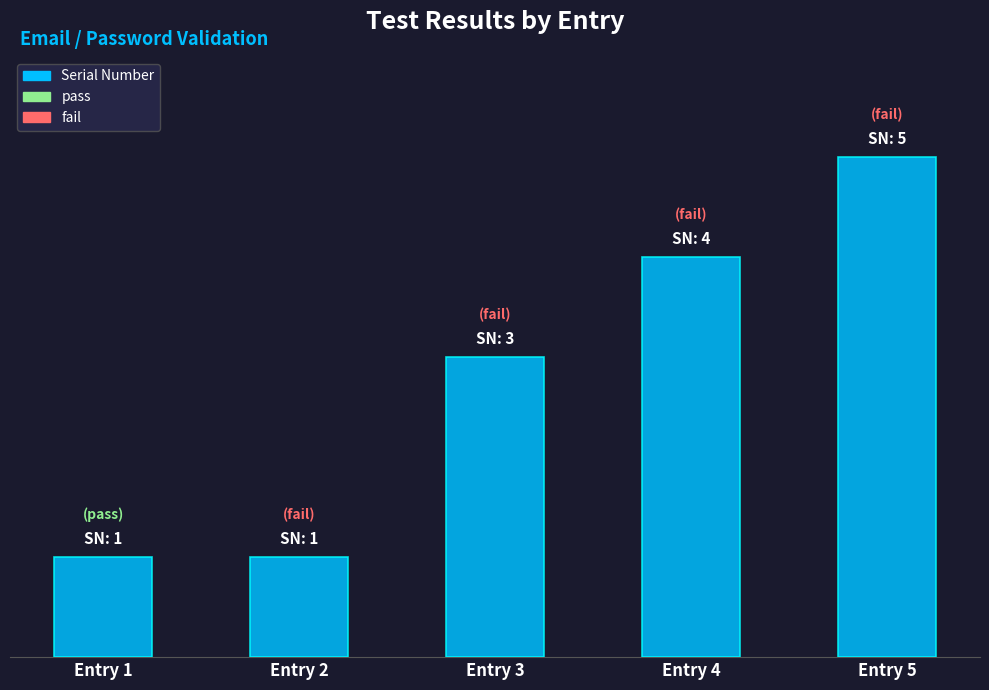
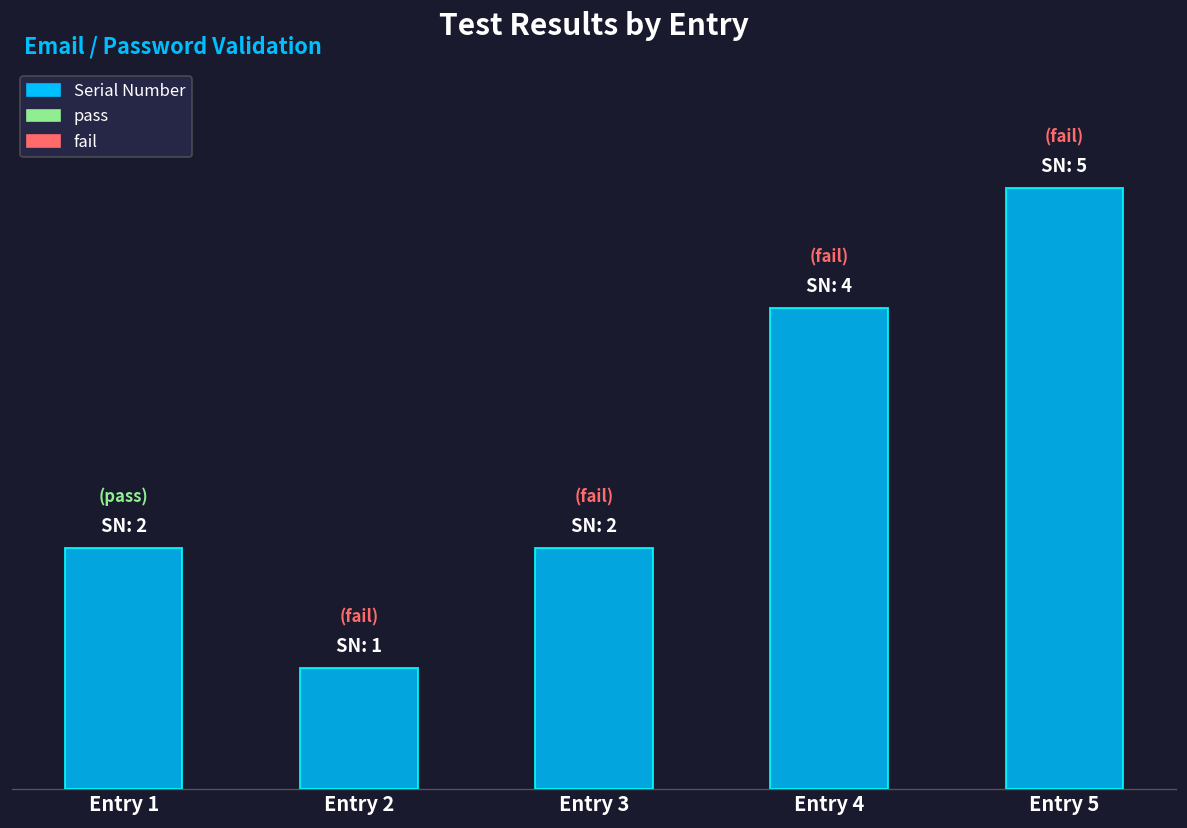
Entry 1: 1 -> 2
Entry 3: 3 -> 2
